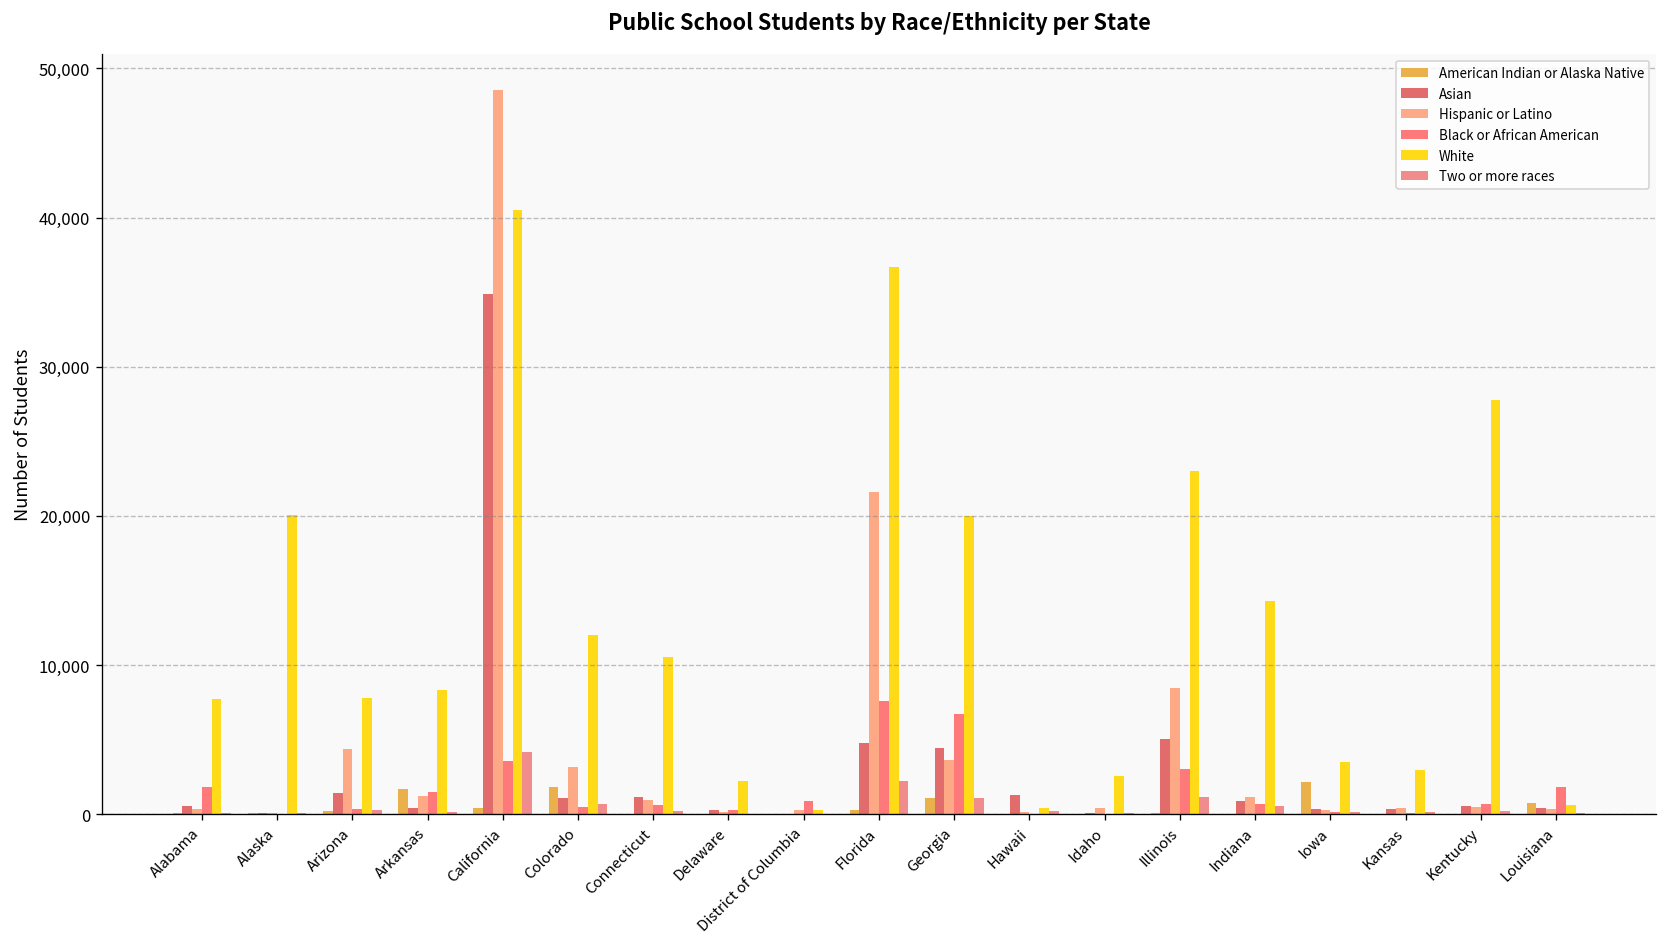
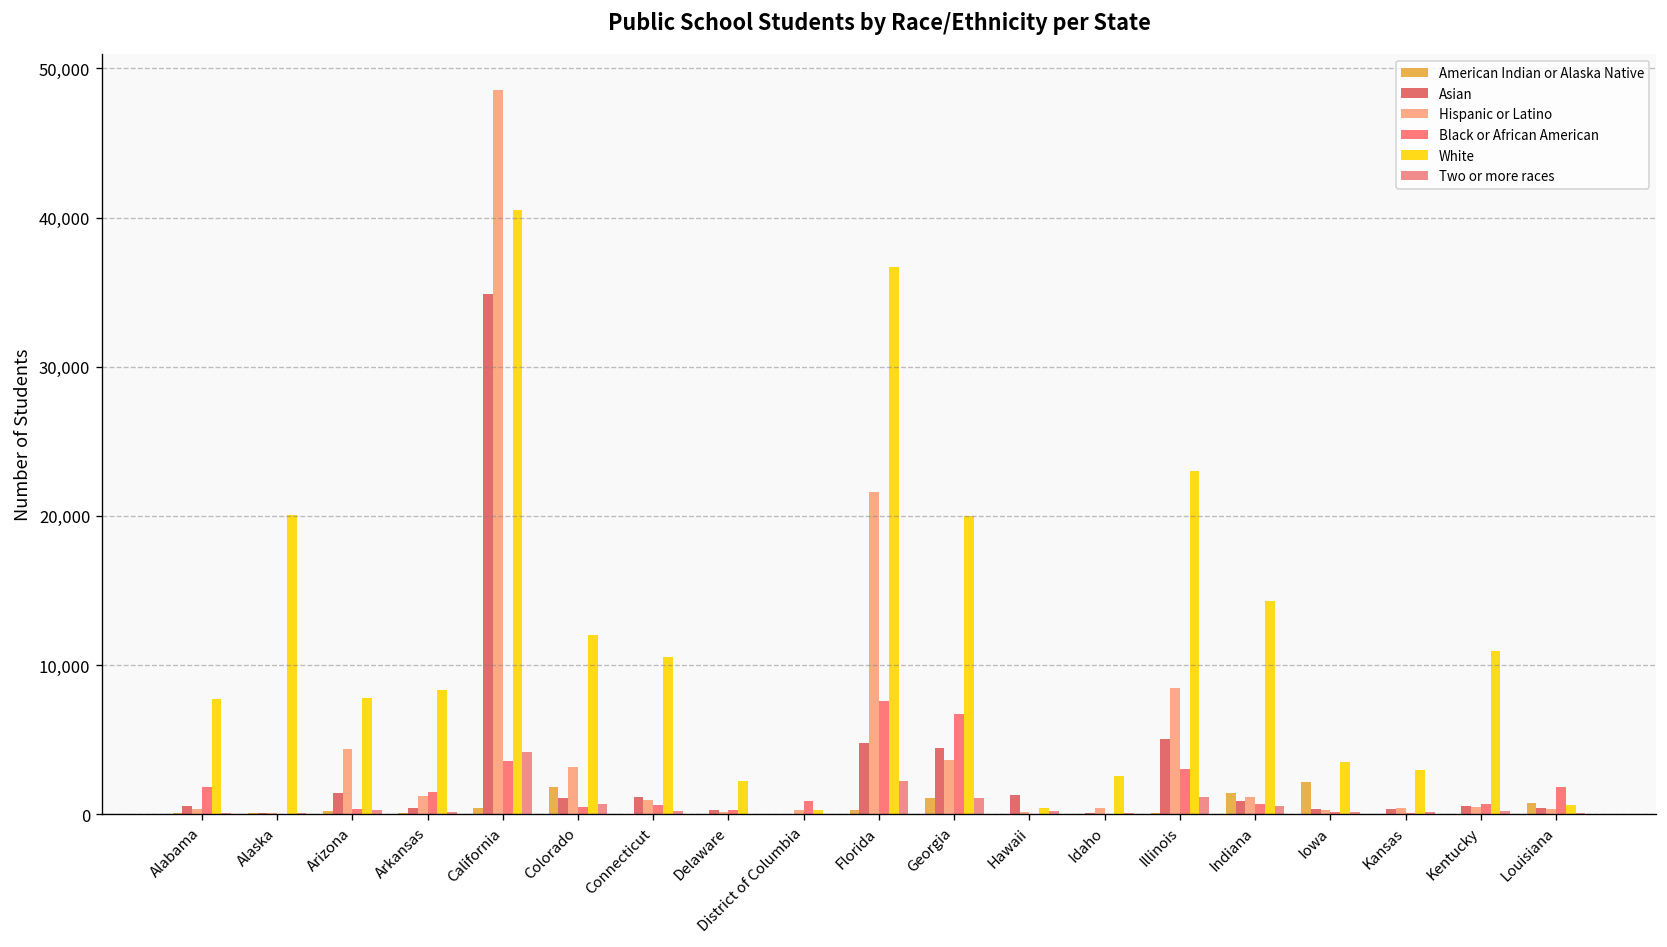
American Indian or Alaska Native, Arkansas: 1,700 -> 100
American Indian or Alaska Native, Indiana: 0 -> 1,400
White, Kentucky: 27,800 -> 10,900
